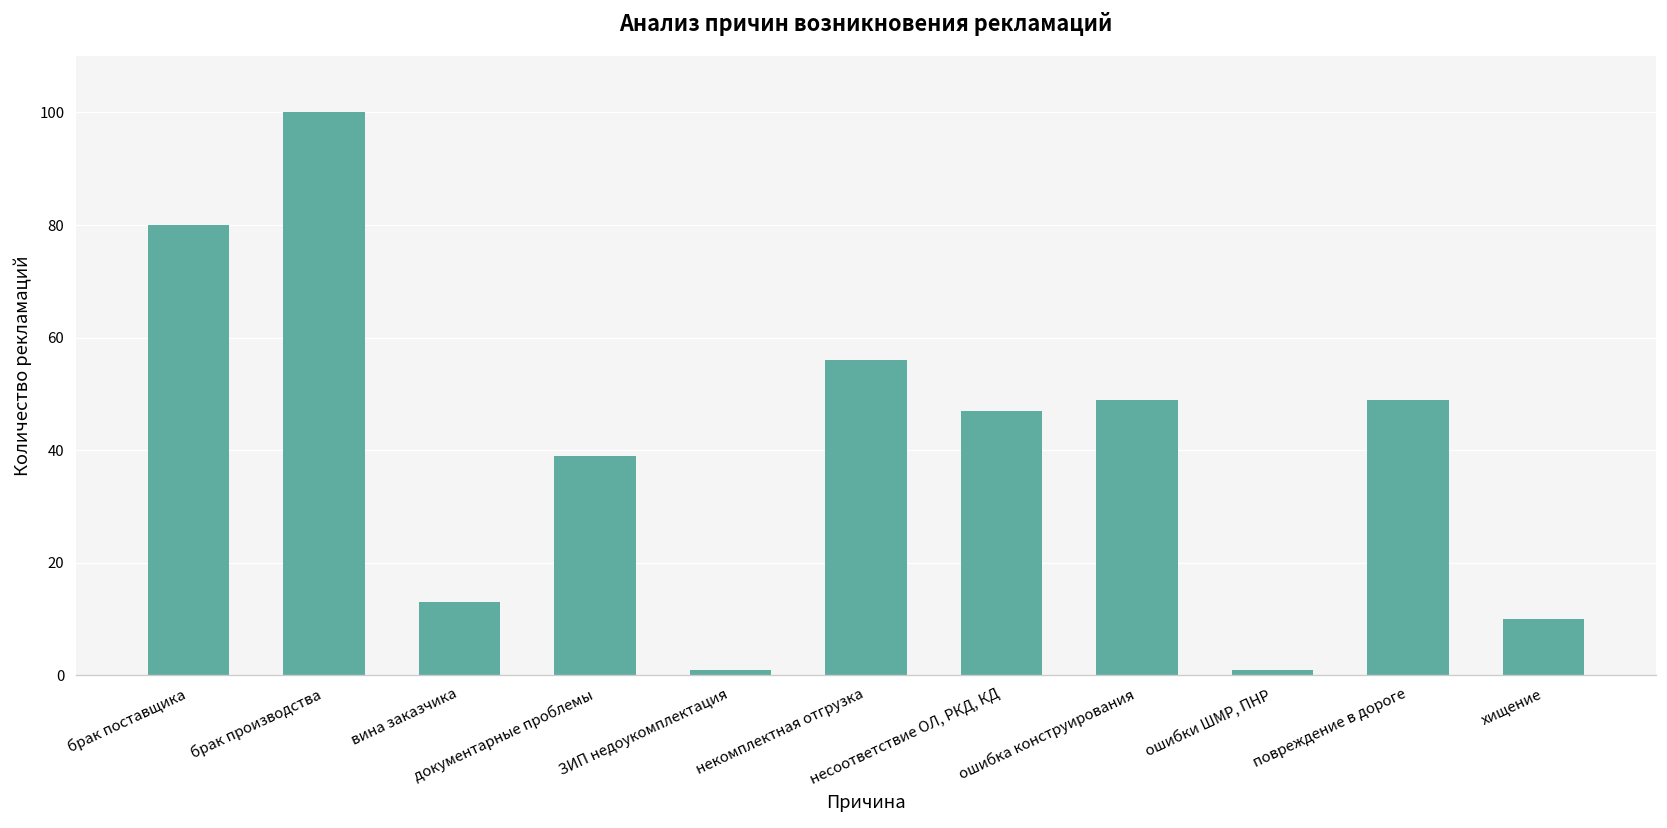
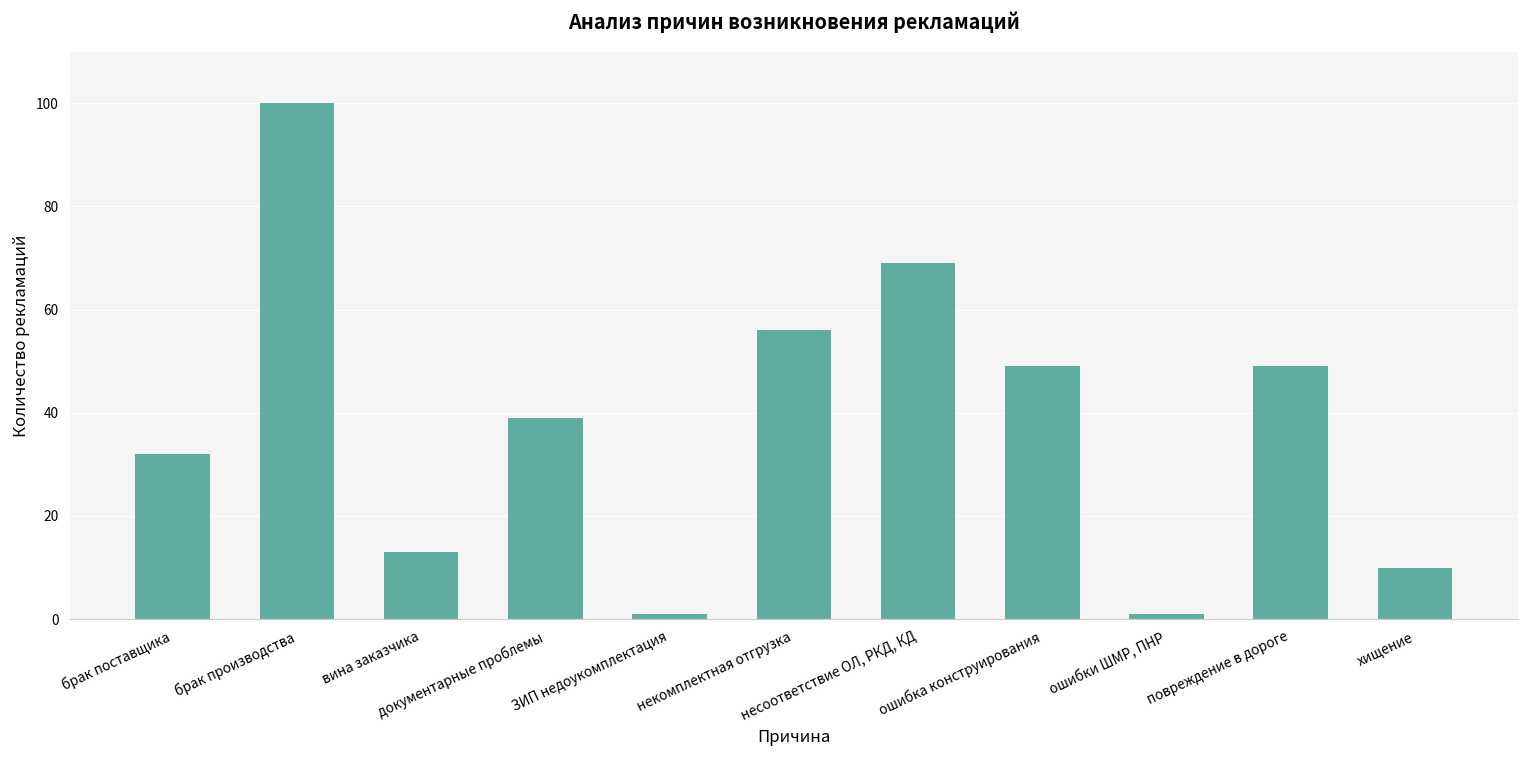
брак поставщика: 80 -> 32
несоответствие ОЛ, РКД, КД: 47 -> 69
